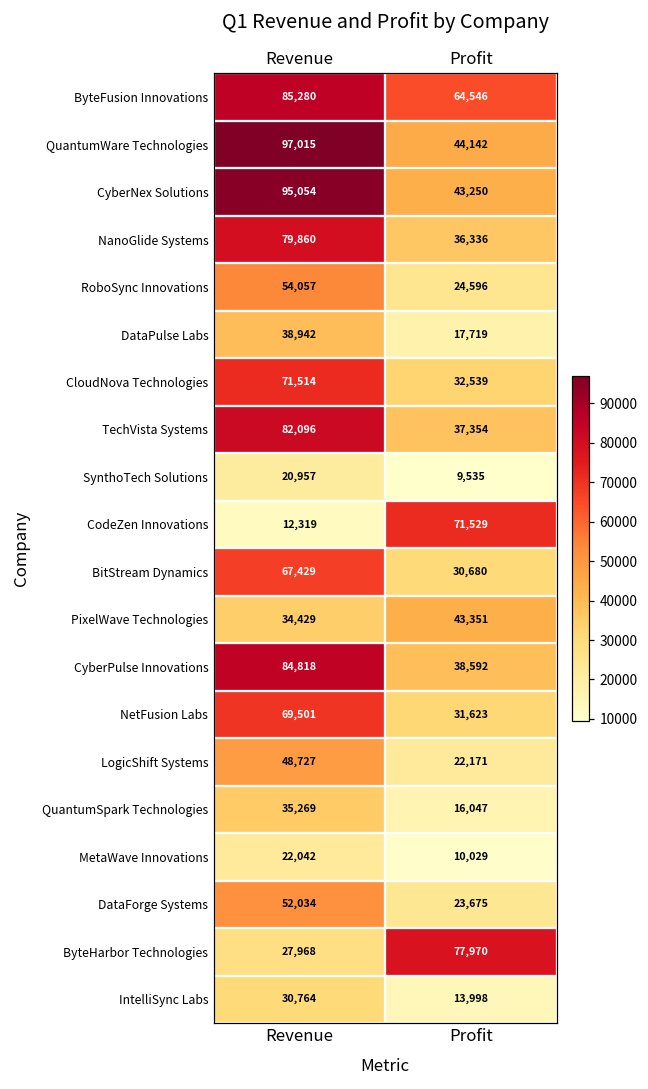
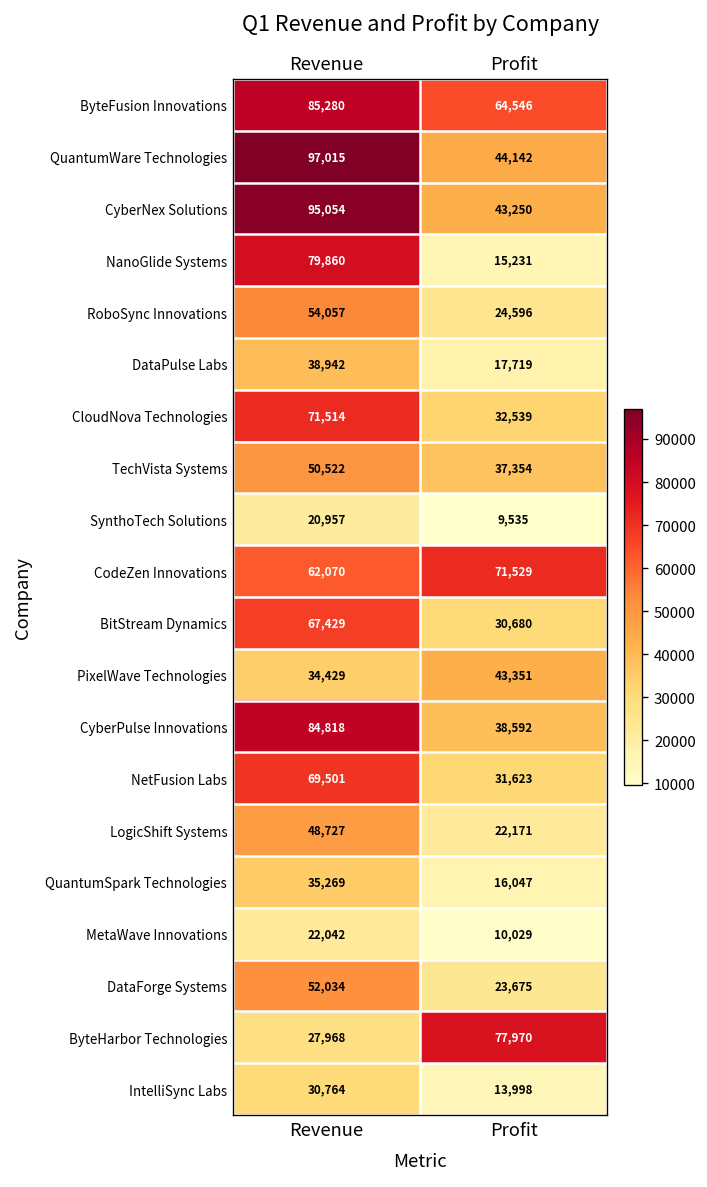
NanoGlide Systems, Profit: 36,336 -> 15,231
TechVista Systems, Revenue: 82,096 -> 50,522
CodeZen Innovations, Revenue: 12,319 -> 62,070
